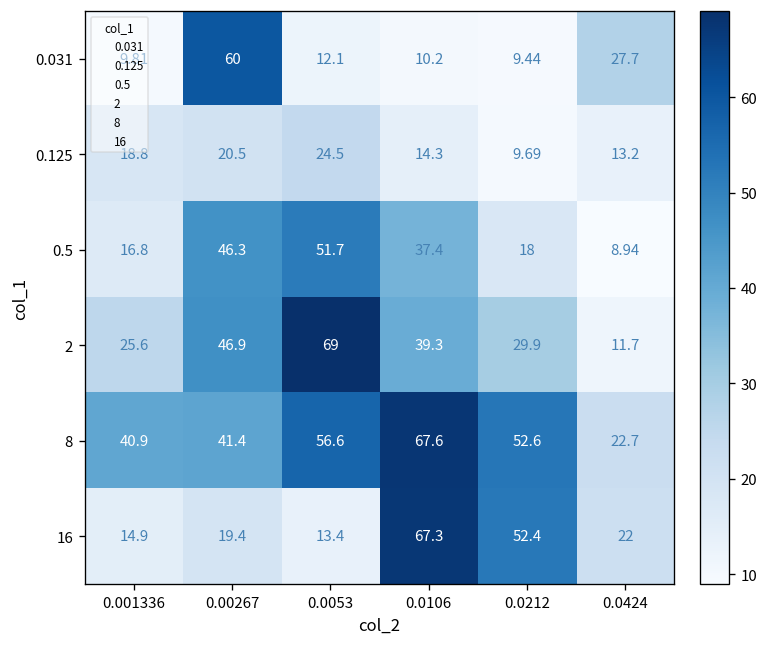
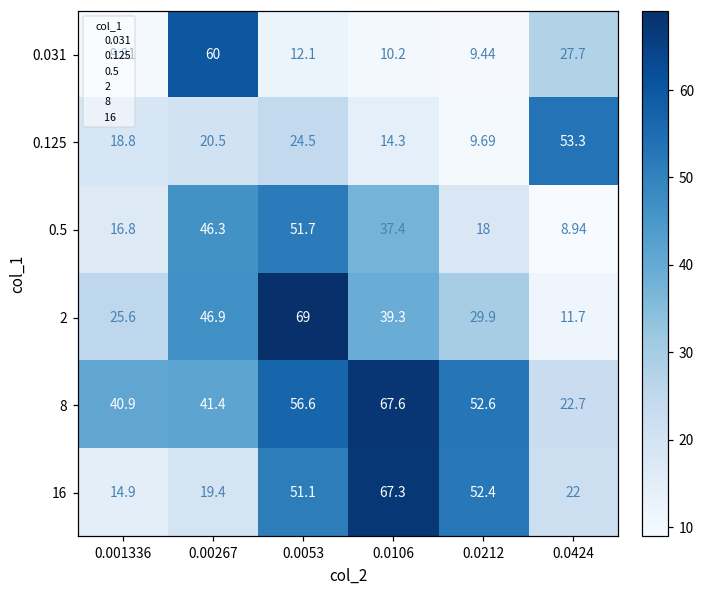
0.125, 0.0424: 13.2 -> 53.3
16, 0.0053: 13.4 -> 51.1
